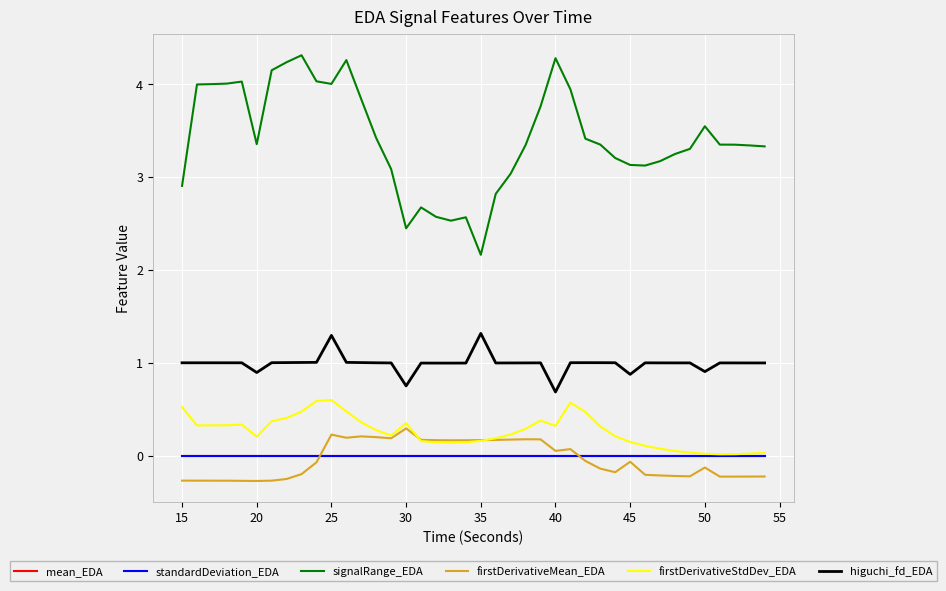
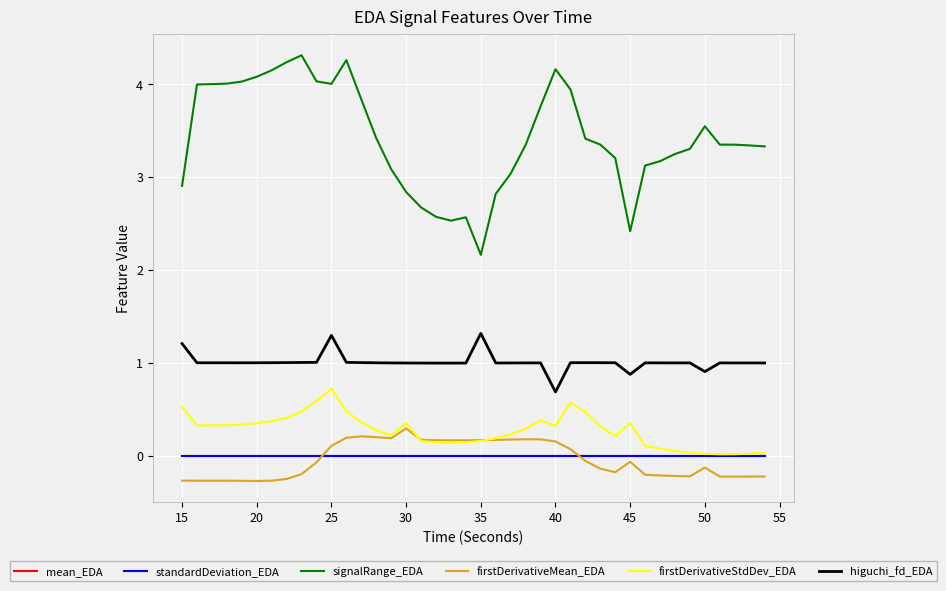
higuchi_fd_EDA, 15: 1.0 -> 1.2
signalRange_EDA, 20: 3.4 -> 4.1
firstDerivativeStdDev_EDA, 20: 0.2 -> 0.4
higuchi_fd_EDA, 20: 0.9 -> 1.0
firstDerivativeMean_EDA, 25: 0.2 -> 0.1
firstDerivativeStdDev_EDA, 25: 0.6 -> 0.7
signalRange_EDA, 30: 2.5 -> 2.8
higuchi_fd_EDA, 30: 0.8 -> 1.0
signalRange_EDA, 40: 4.3 -> 4.2
firstDerivativeMean_EDA, 40: 0.1 -> 0.2
signalRange_EDA, 45: 3.1 -> 2.4
firstDerivativeStdDev_EDA, 45: 0.1 -> 0.4
